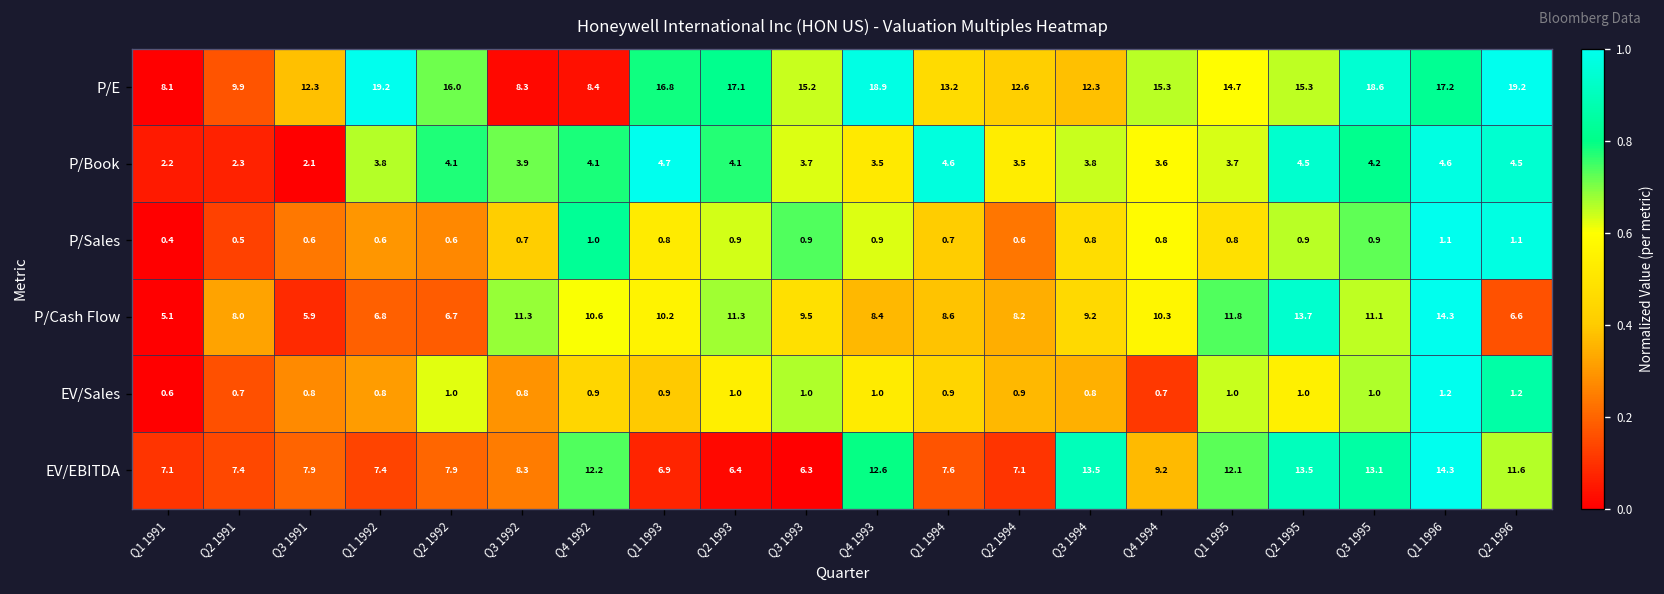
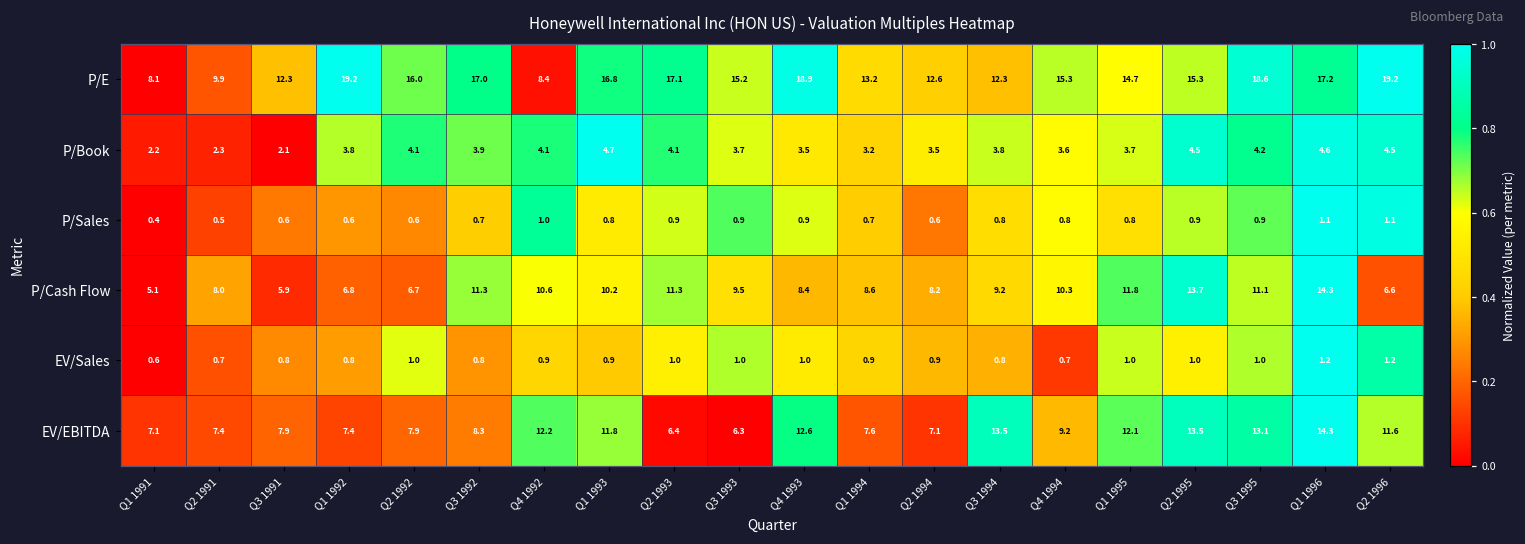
P/E, Q3 1992: 8.3 -> 17.0
P/Book, Q1 1994: 4.6 -> 3.2
EV/EBITDA, Q1 1993: 6.9 -> 11.8
